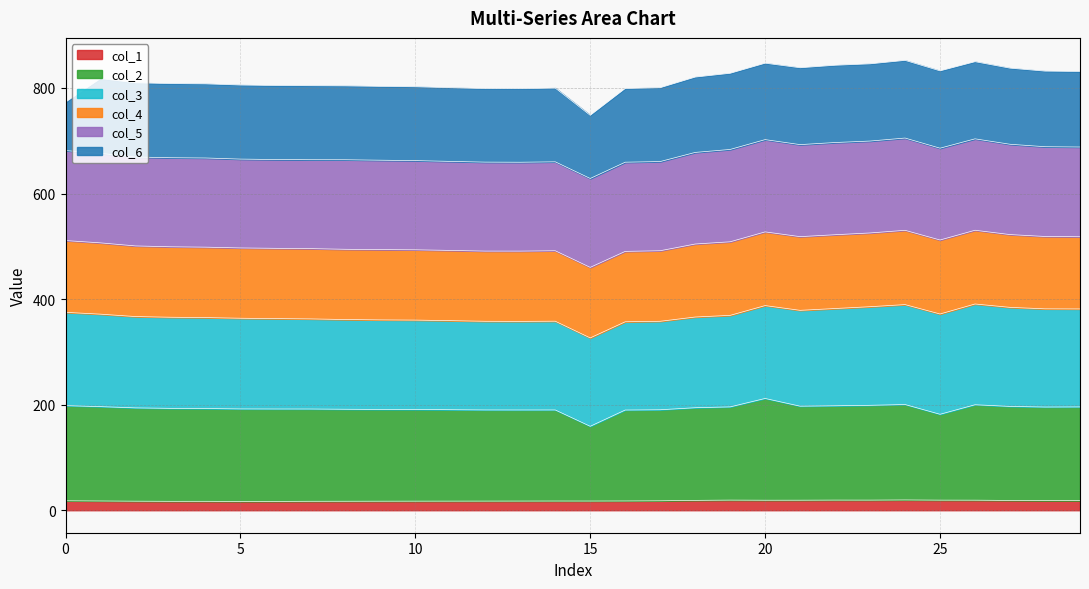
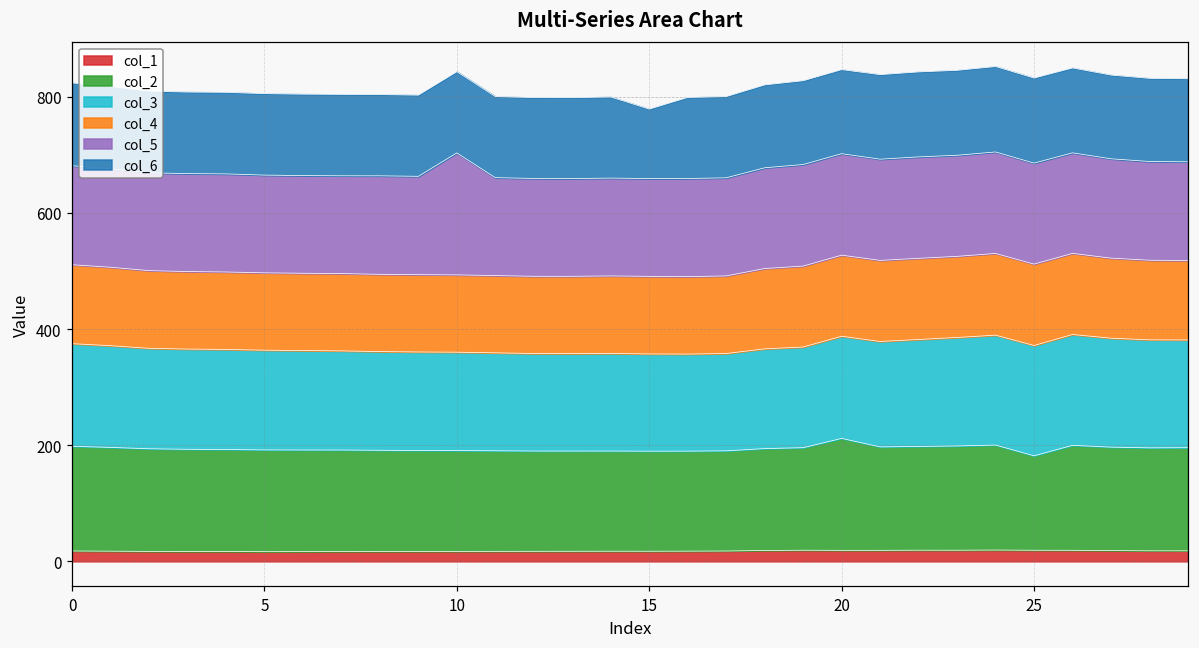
col_6, 0: 90 -> 140
col_5, 10: 170 -> 210
col_2, 15: 140 -> 170
